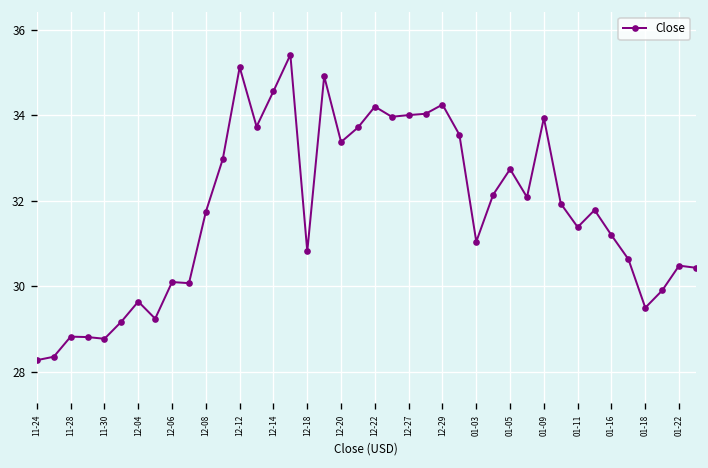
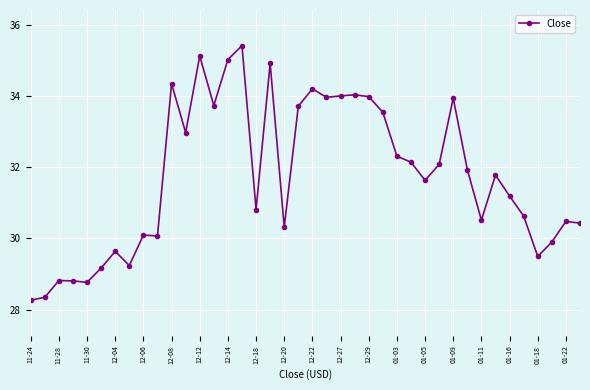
12-08: 31.7 -> 34.3
12-14: 34.6 -> 35.0
12-20: 33.4 -> 30.3
12-29: 34.2 -> 34.0
01-03: 31.0 -> 32.3
01-05: 32.7 -> 31.6
01-11: 31.4 -> 30.5
